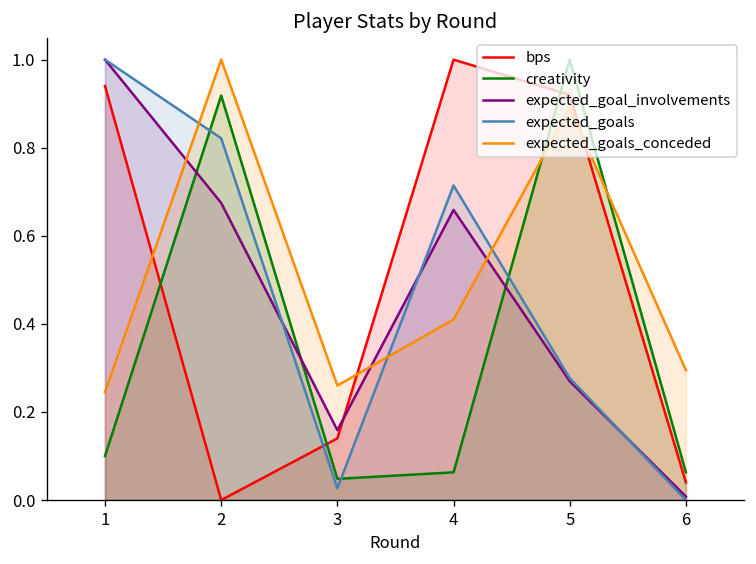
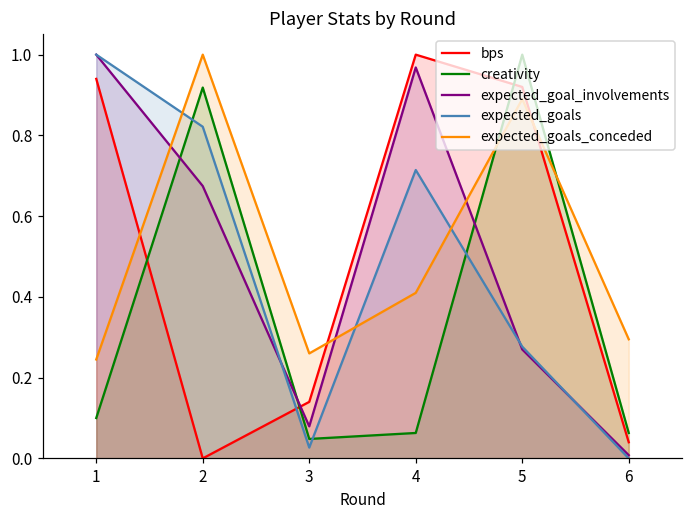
expected_goal_involvements, 3: 0.16 -> 0.08
expected_goal_involvements, 4: 0.66 -> 0.97
